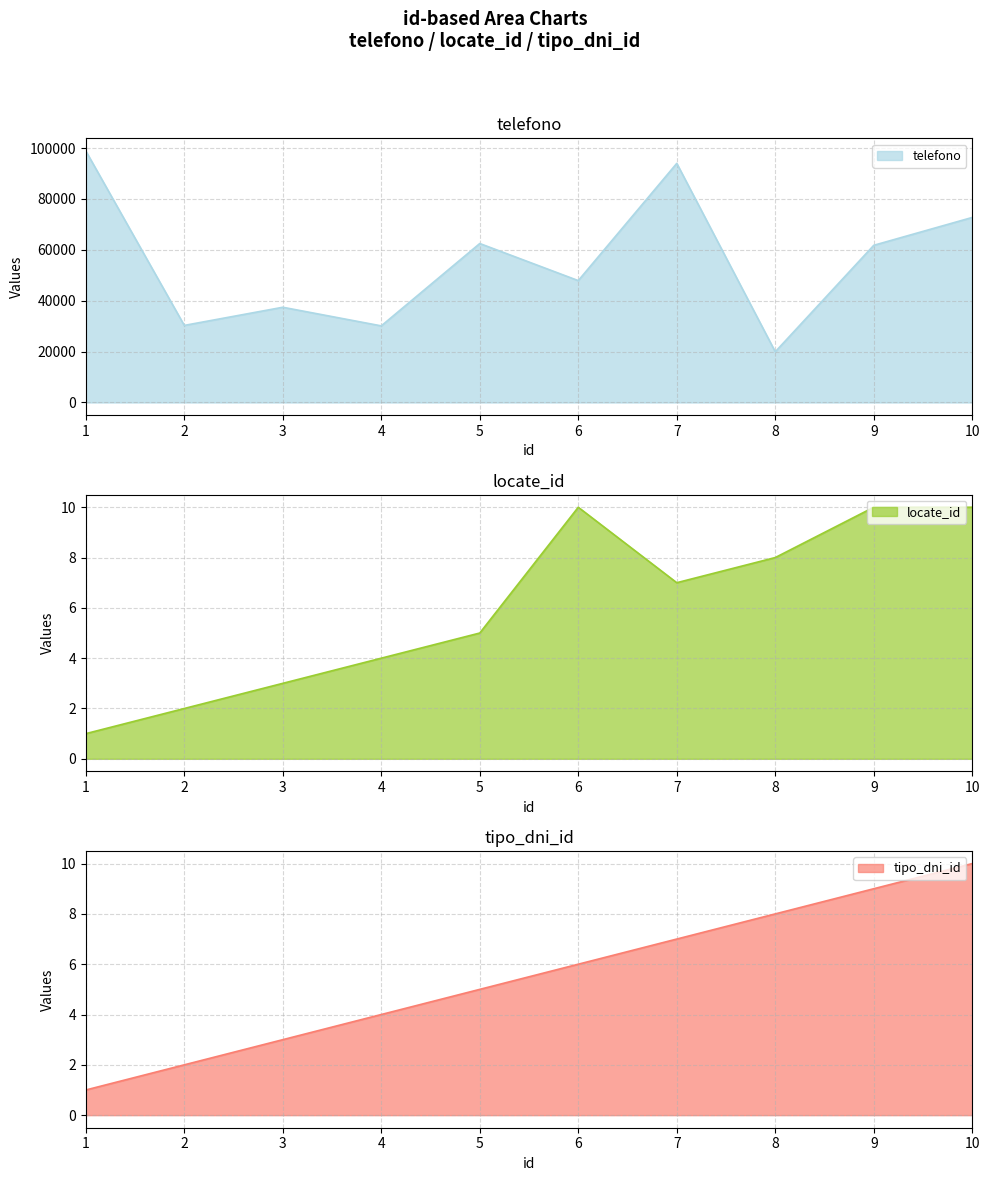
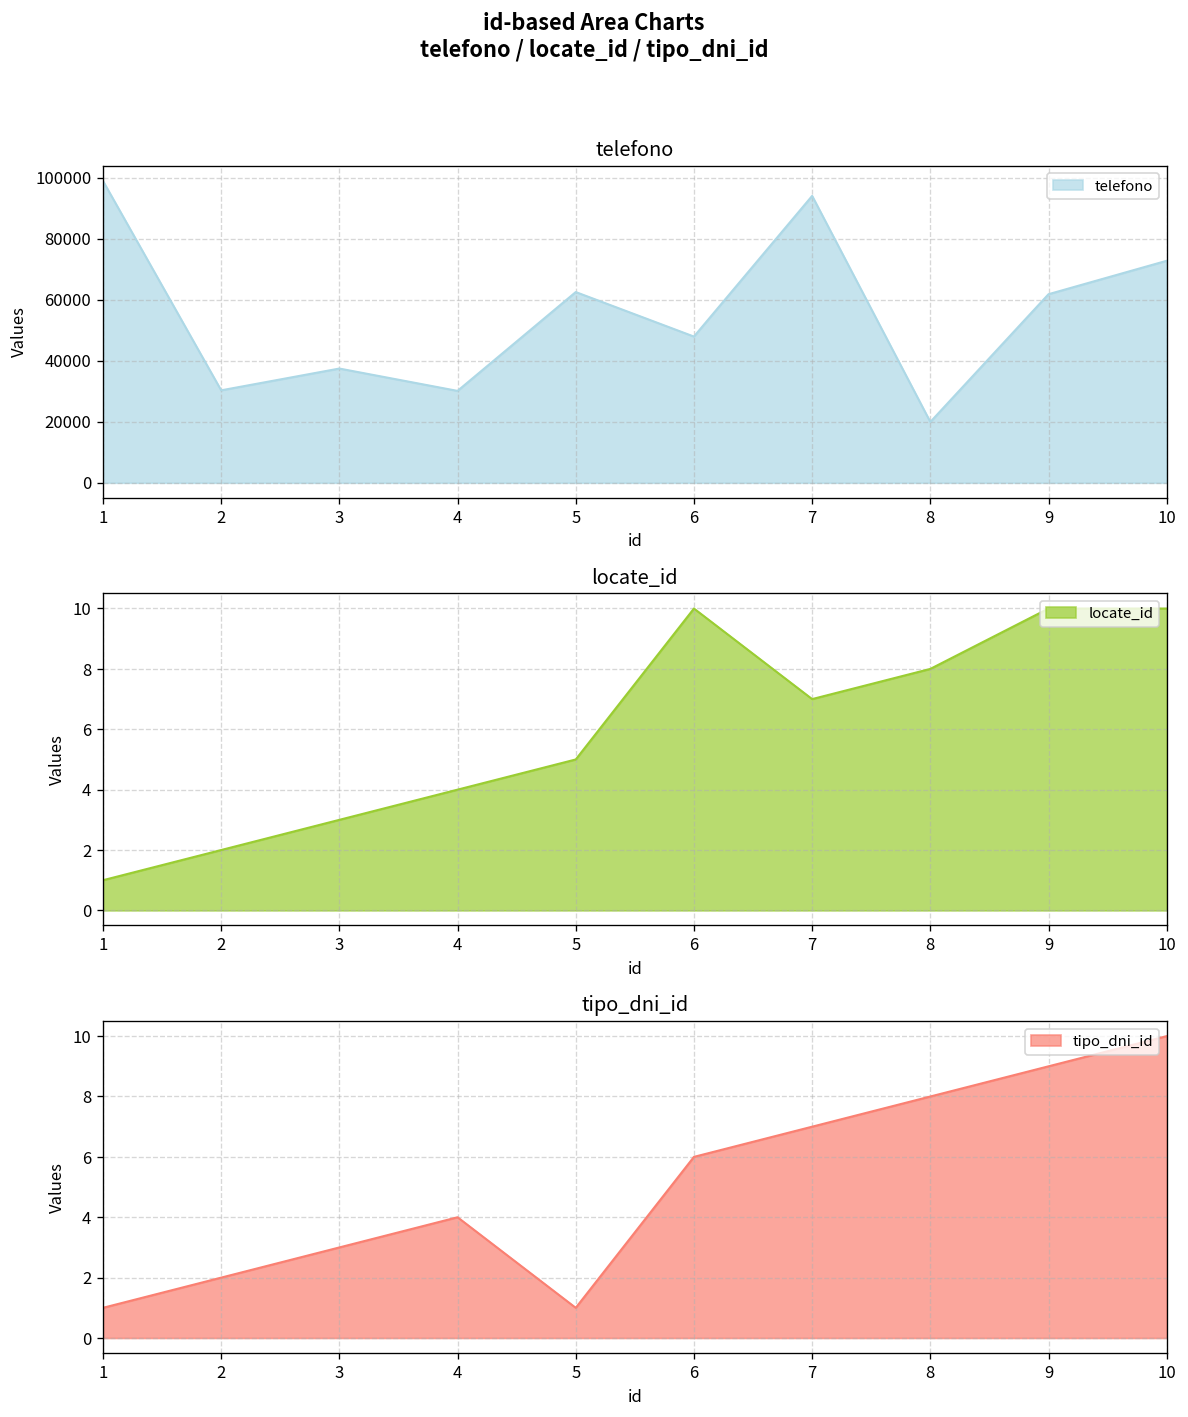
tipo_dni_id, 5: 5 -> 1
